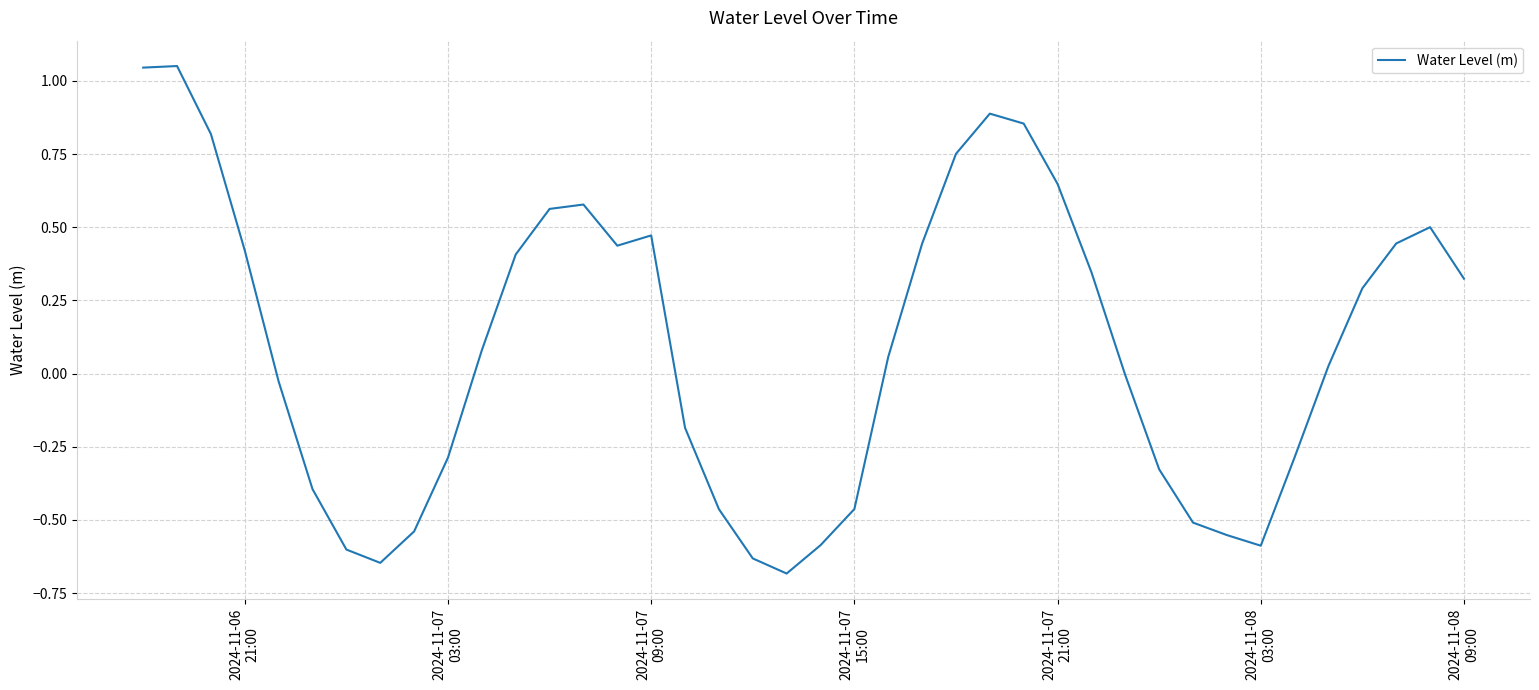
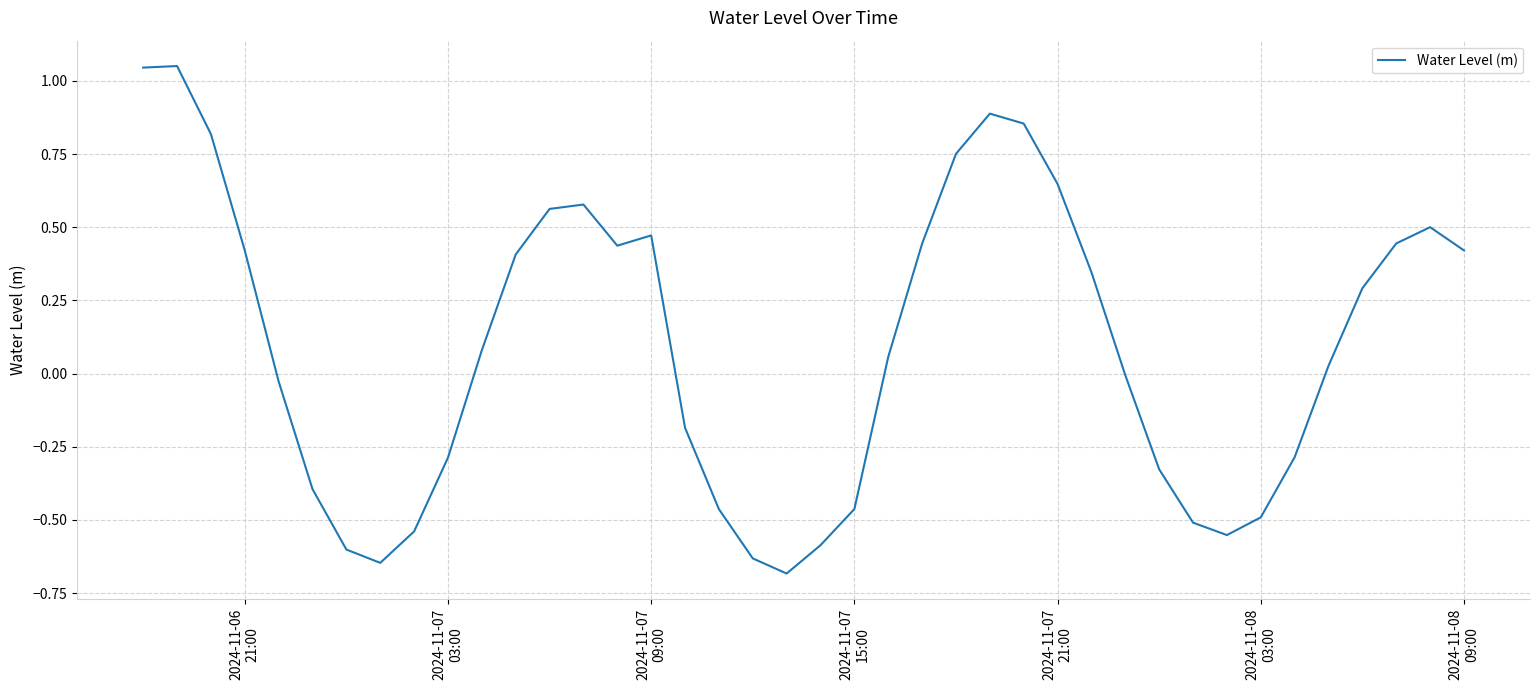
2024-11-08 03:00: -0.59 -> -0.49
2024-11-08 09:00: 0.32 -> 0.42
